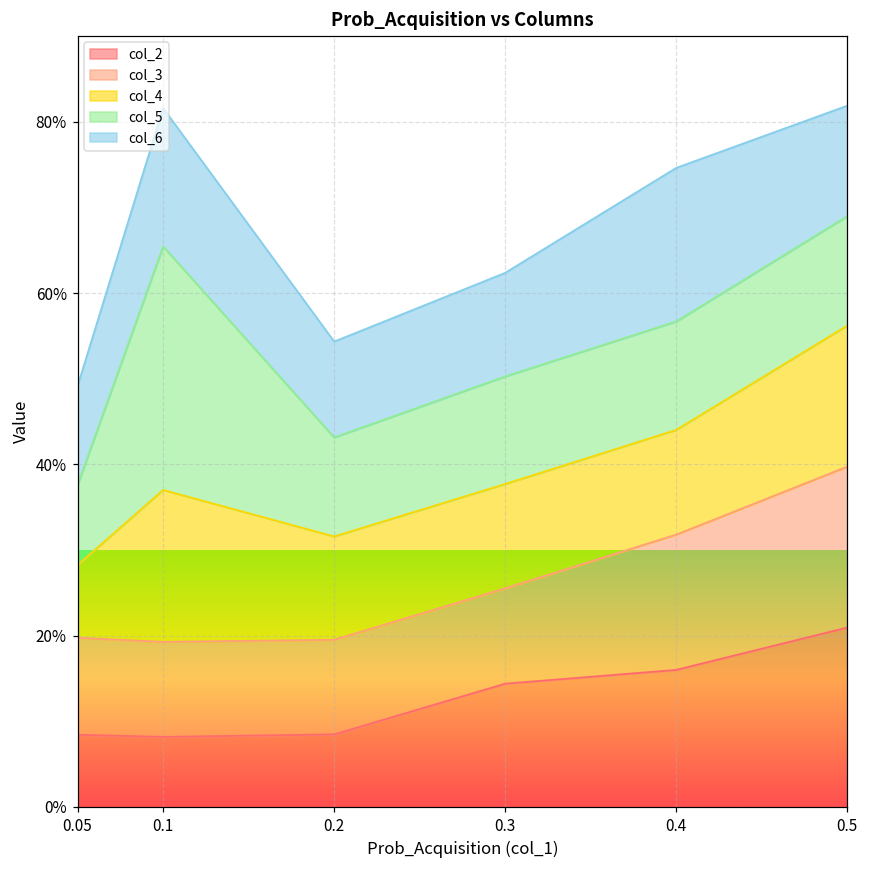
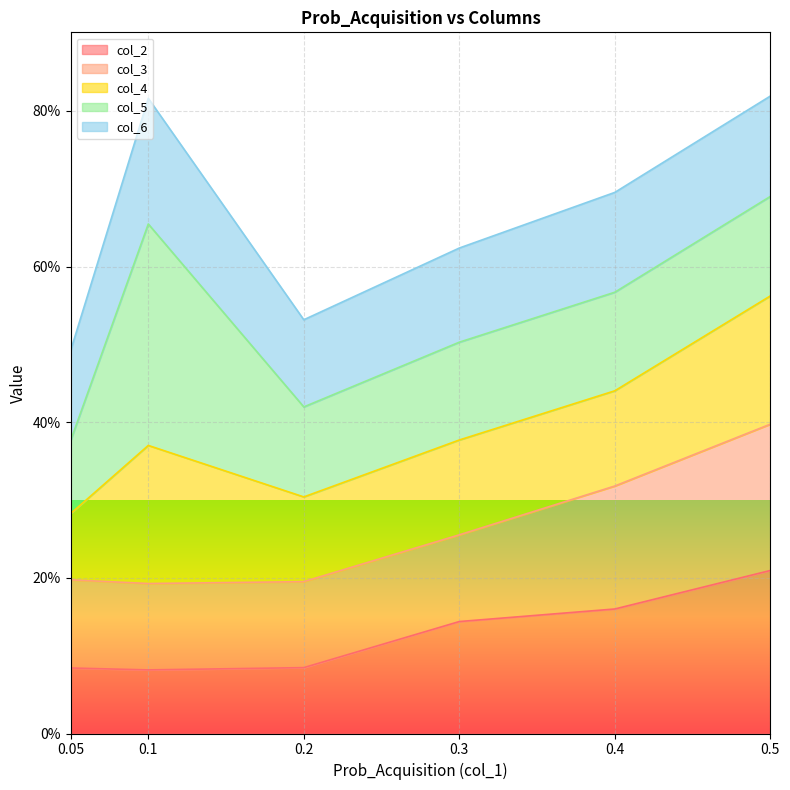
col_4, 0.2: 12% -> 11%
col_6, 0.4: 18% -> 13%
